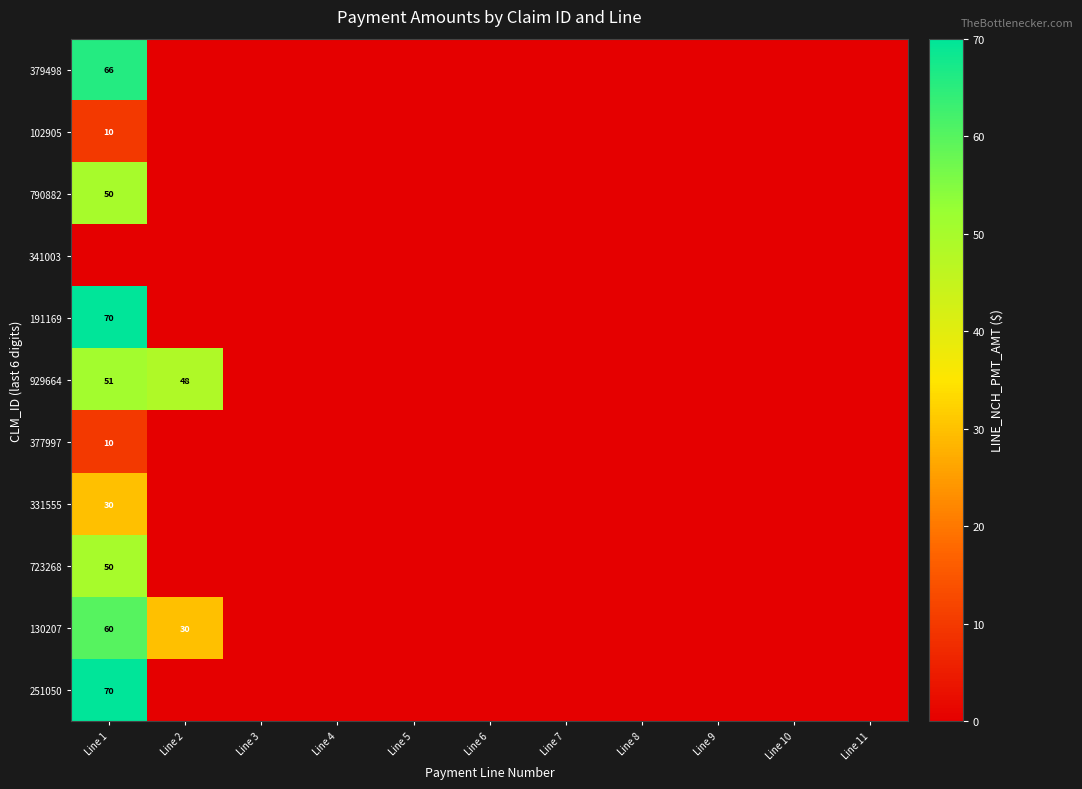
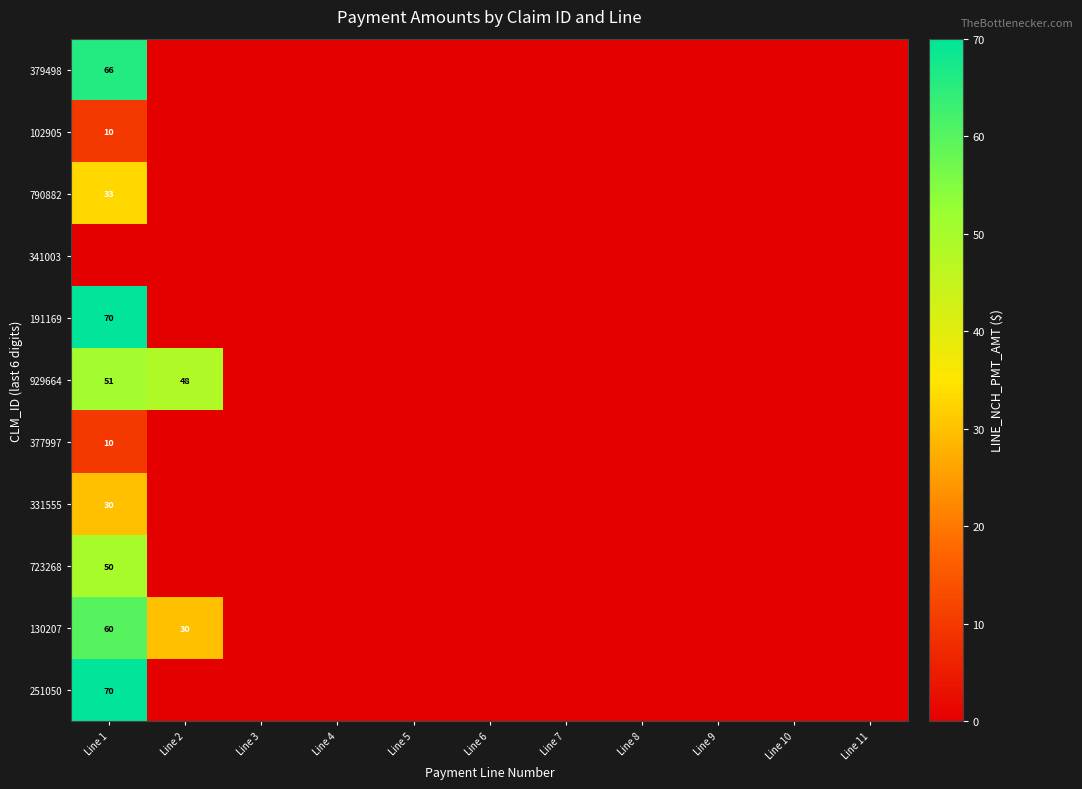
790882, Line 1: 50 -> 33
